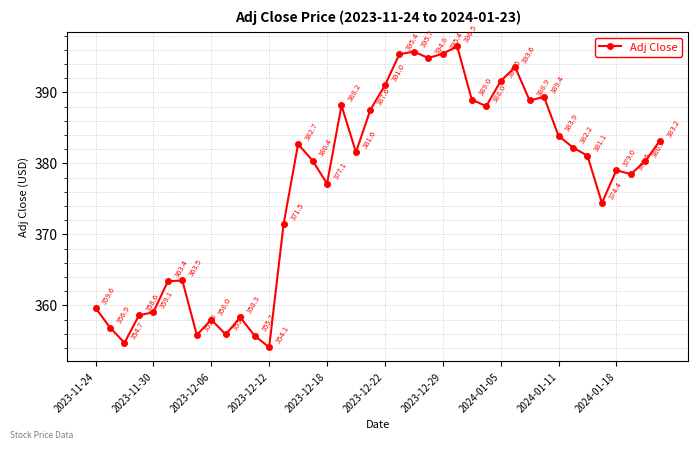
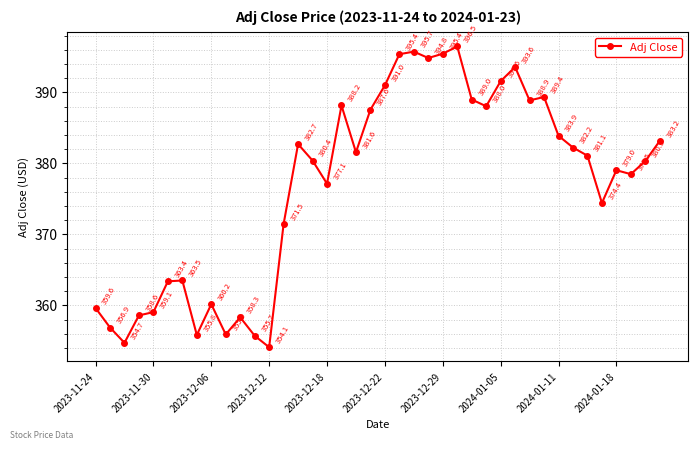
2023-12-06: 358.0 -> 360.2
